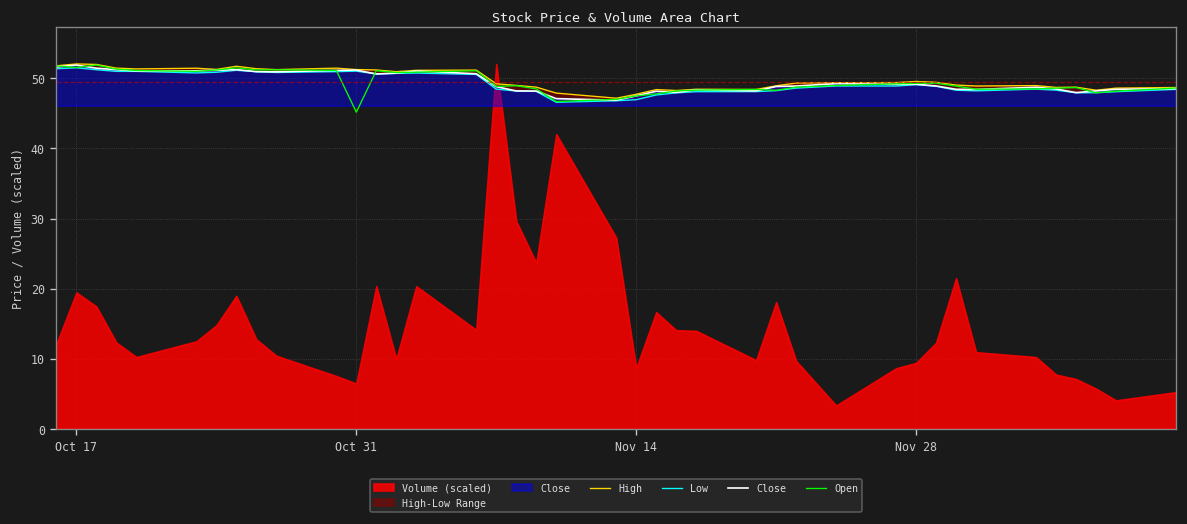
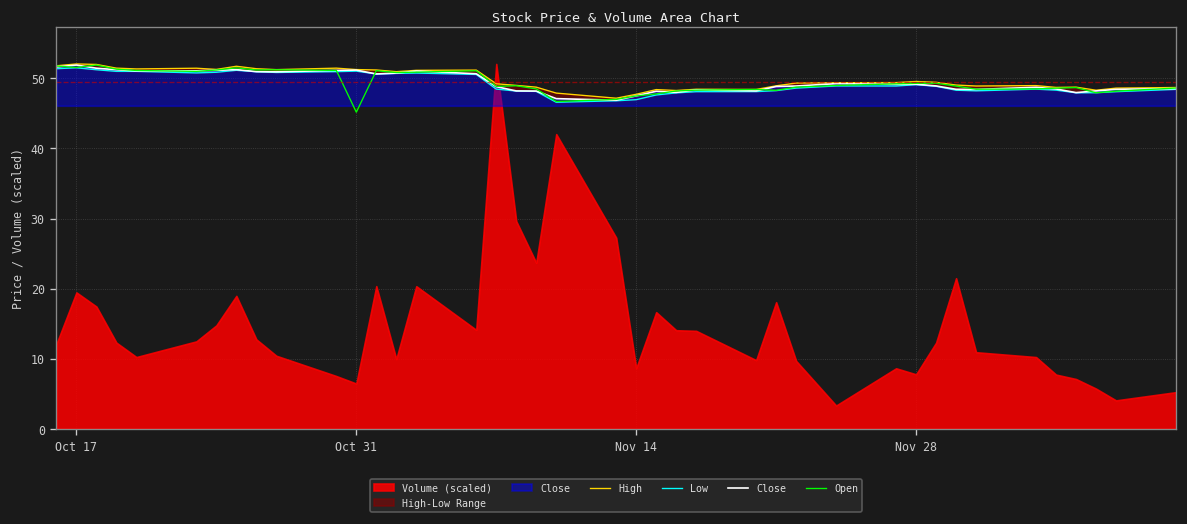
Volume (scaled), Nov 28: 9 -> 8
